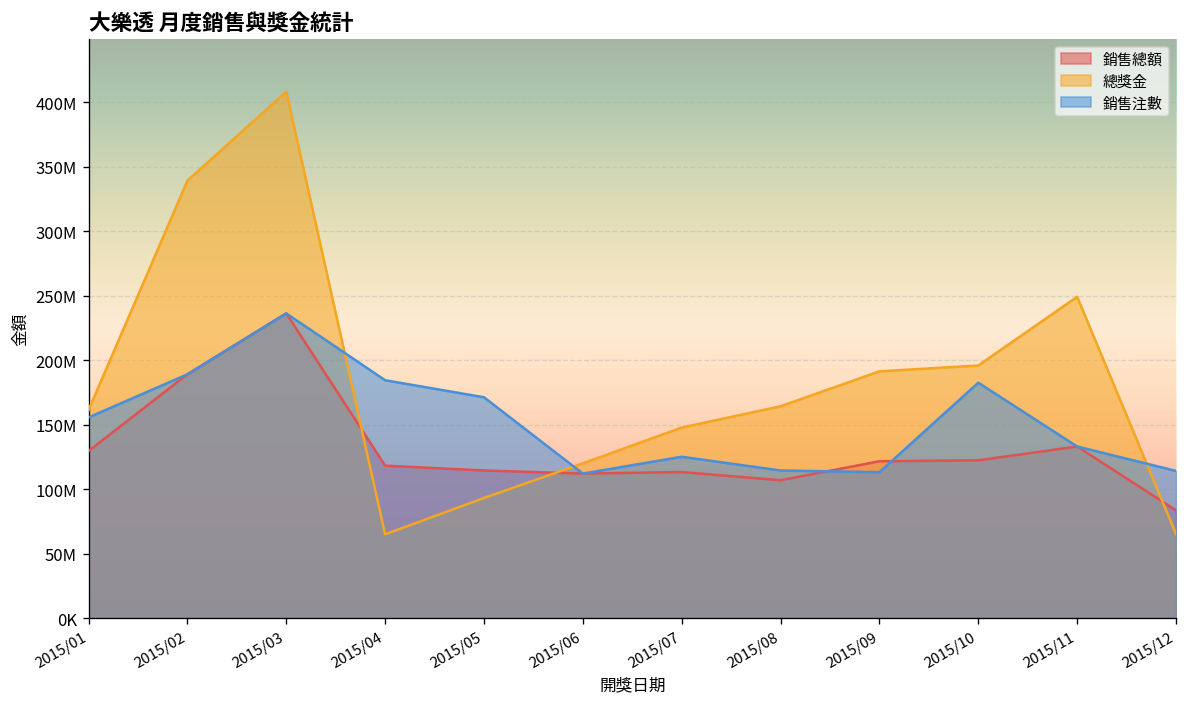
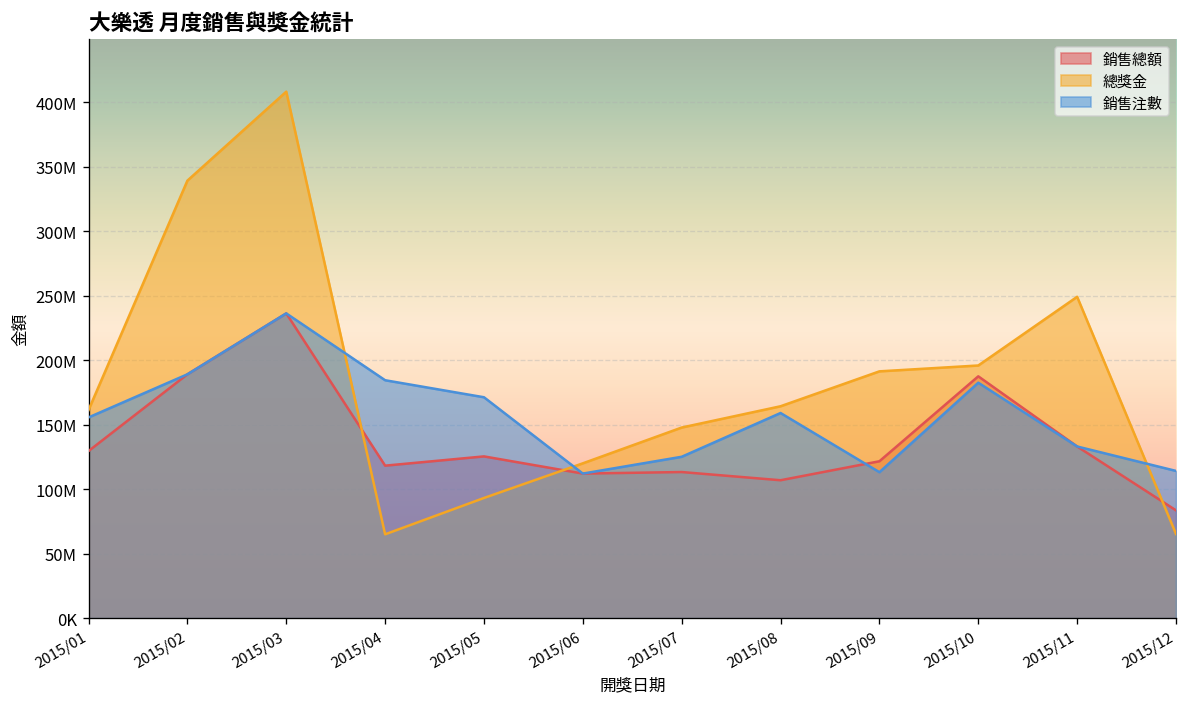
銷售總額, 2015/05: 115000000 -> 125000000
銷售注數, 2015/08: 115000000 -> 159000000
銷售總額, 2015/10: 122000000 -> 188000000
